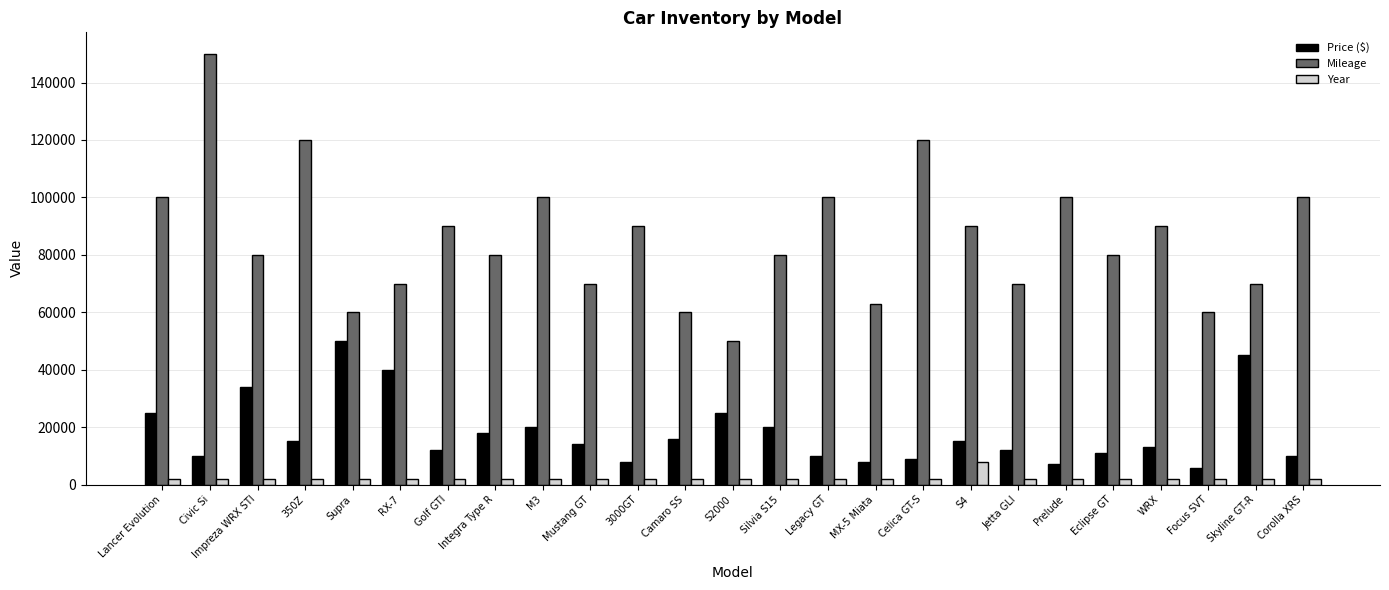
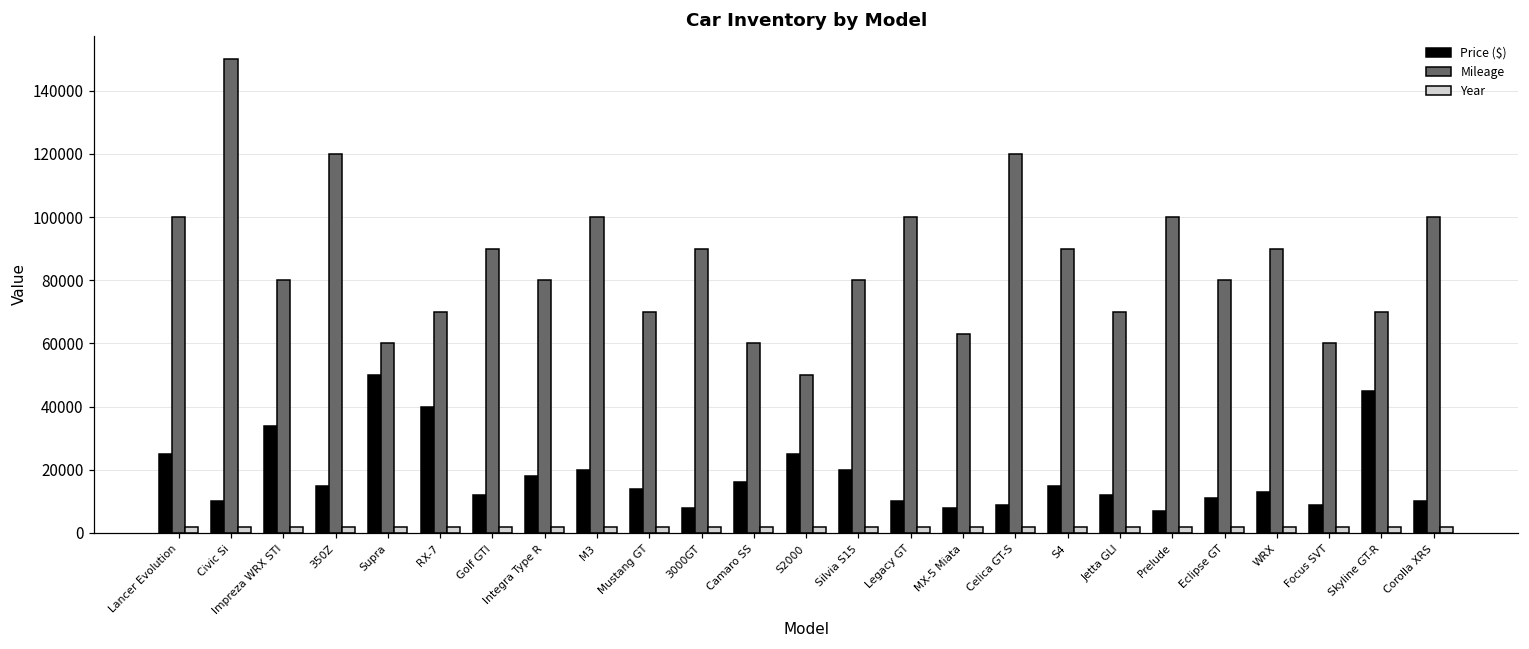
Year, S4: 8000 -> 2000
Price ($), Focus SVT: 6000 -> 9000
